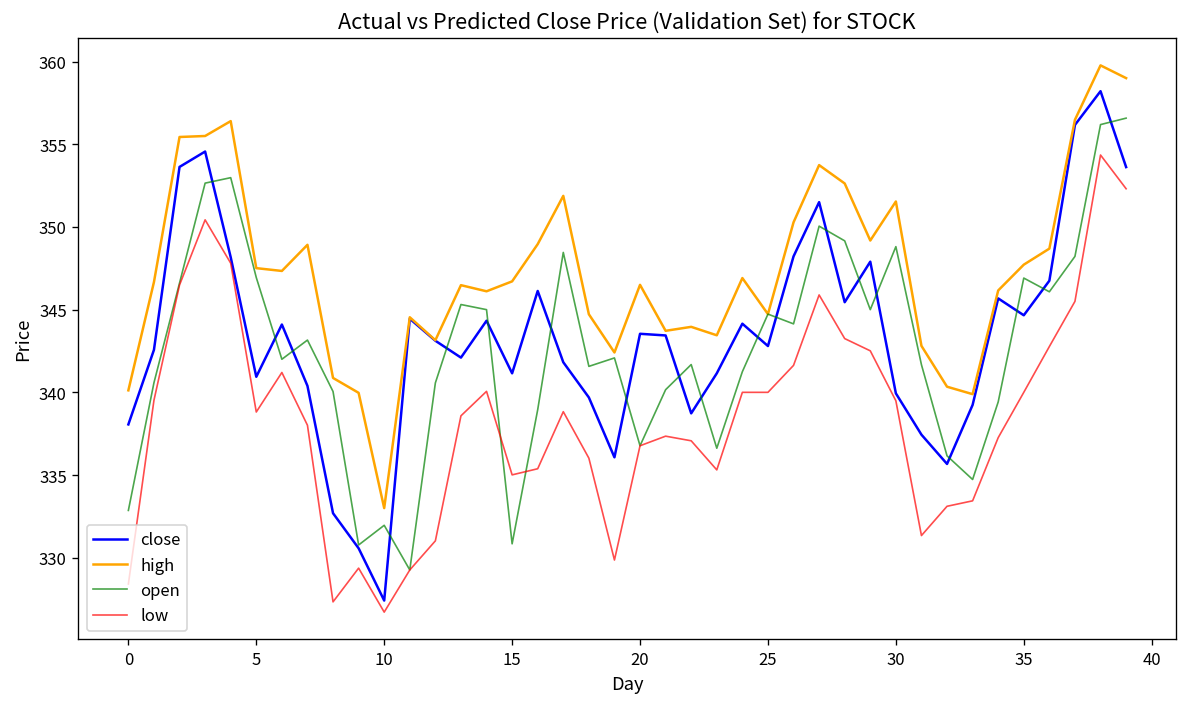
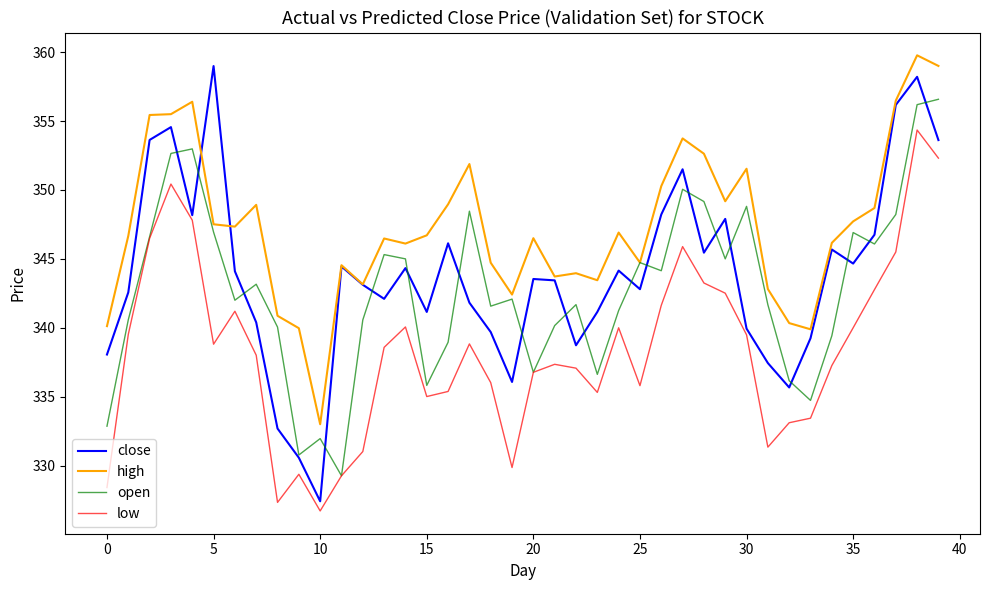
close, 5: 340.9 -> 359.0
open, 15: 330.8 -> 335.8
low, 25: 340.0 -> 335.8
